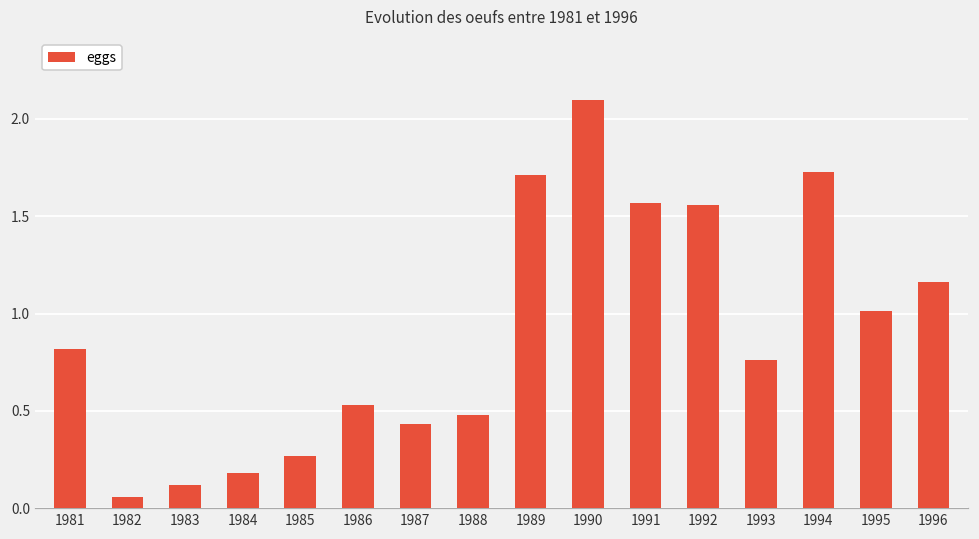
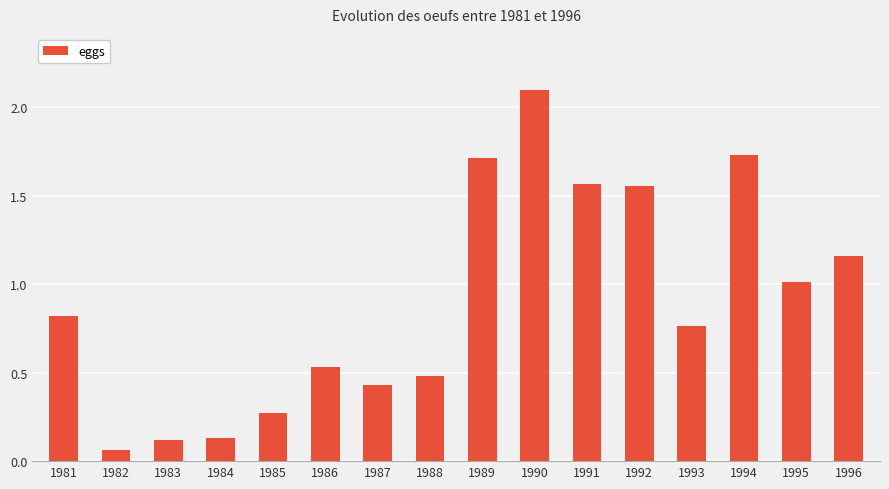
1984: 0.18 -> 0.13
